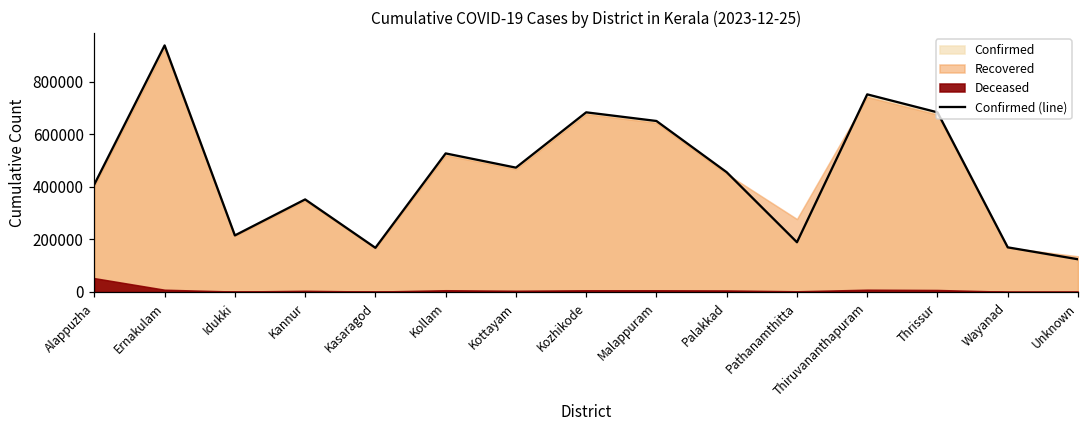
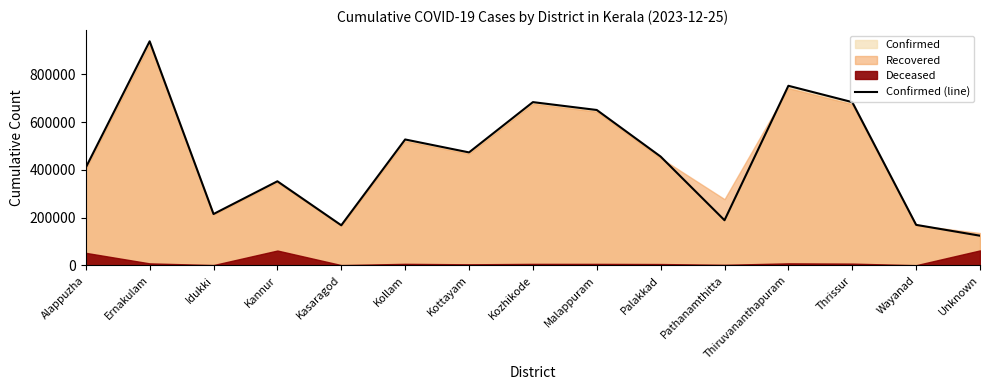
Deceased, Kannur: 0 -> 60000
Deceased, Unknown: 0 -> 60000
